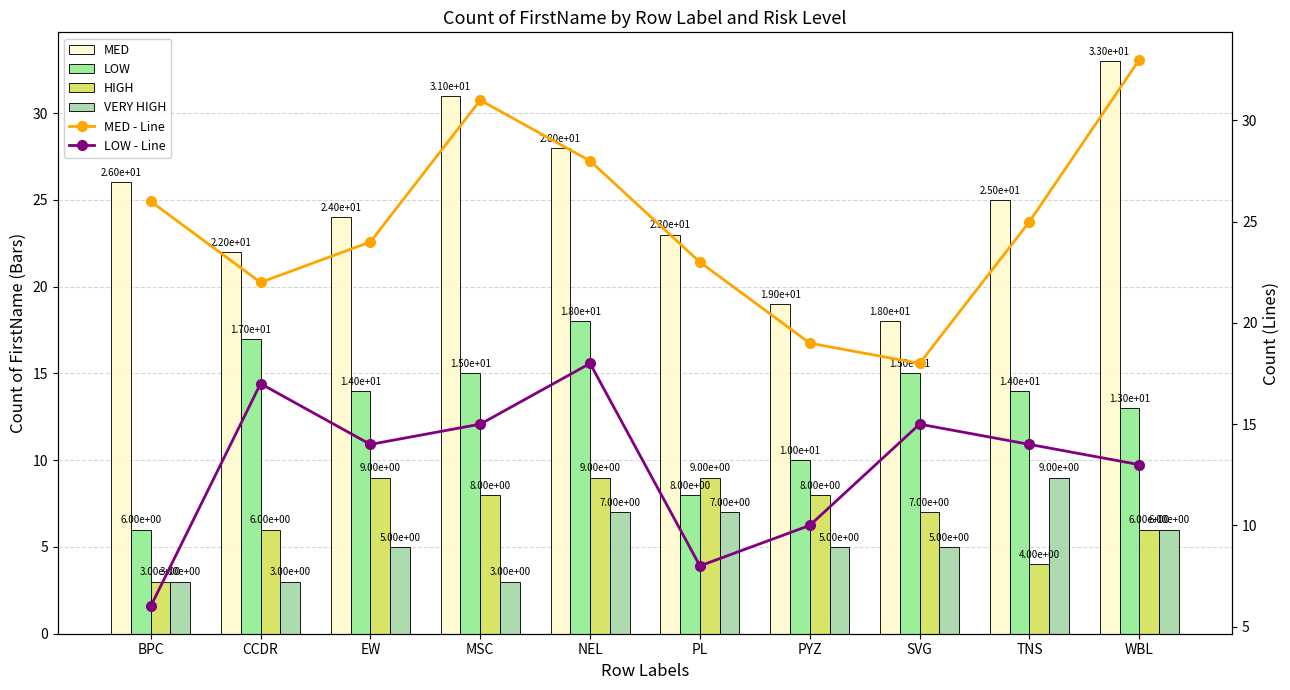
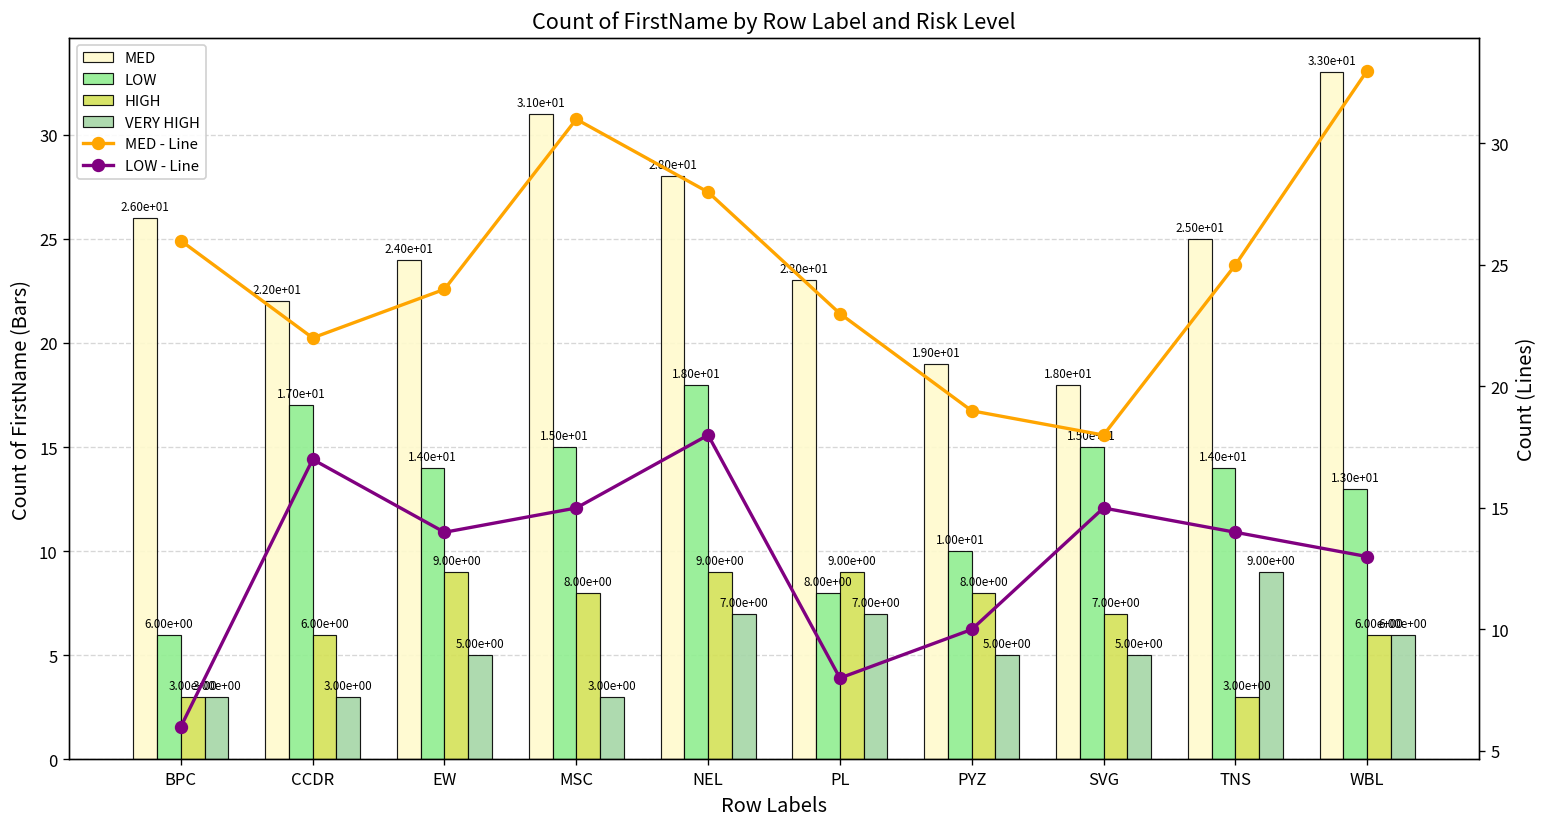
HIGH, TNS: 4.00e+00 -> 3.00e+00
